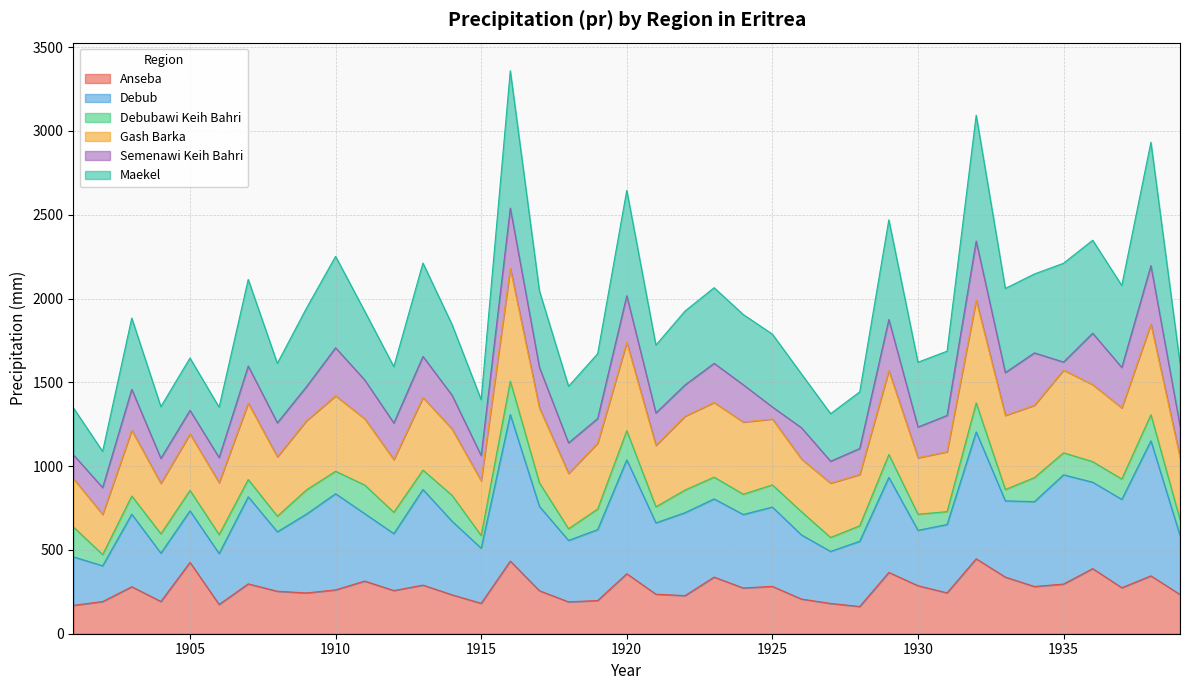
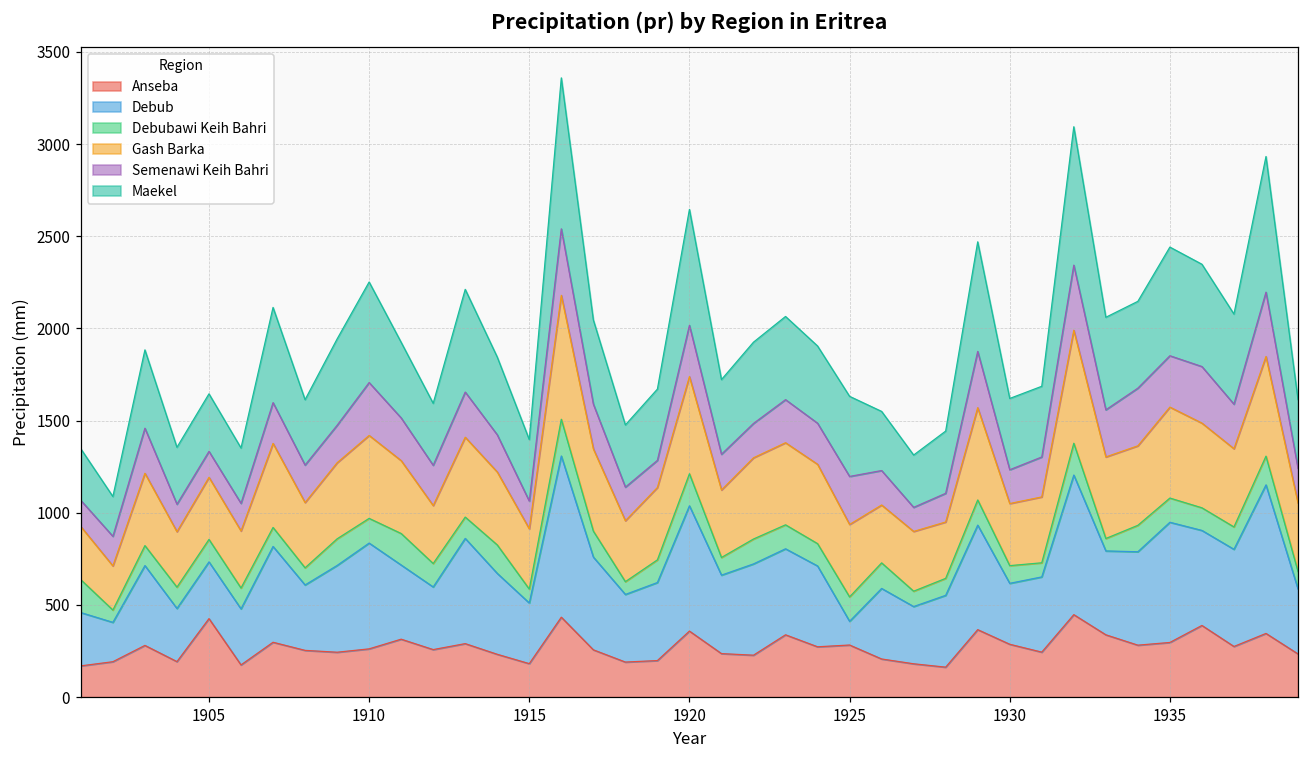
Debub, 1925: 470 -> 130
Semenawi Keih Bahri, 1925: 70 -> 260
Semenawi Keih Bahri, 1935: 50 -> 280
